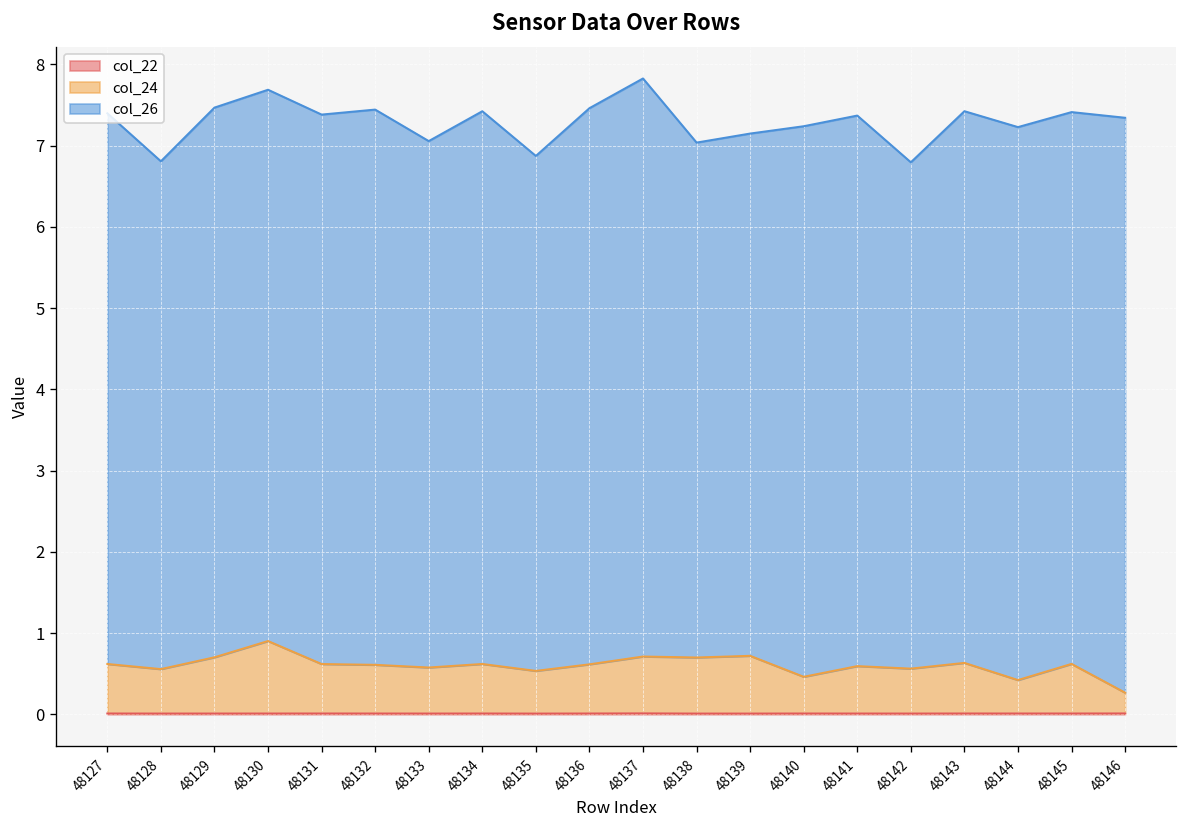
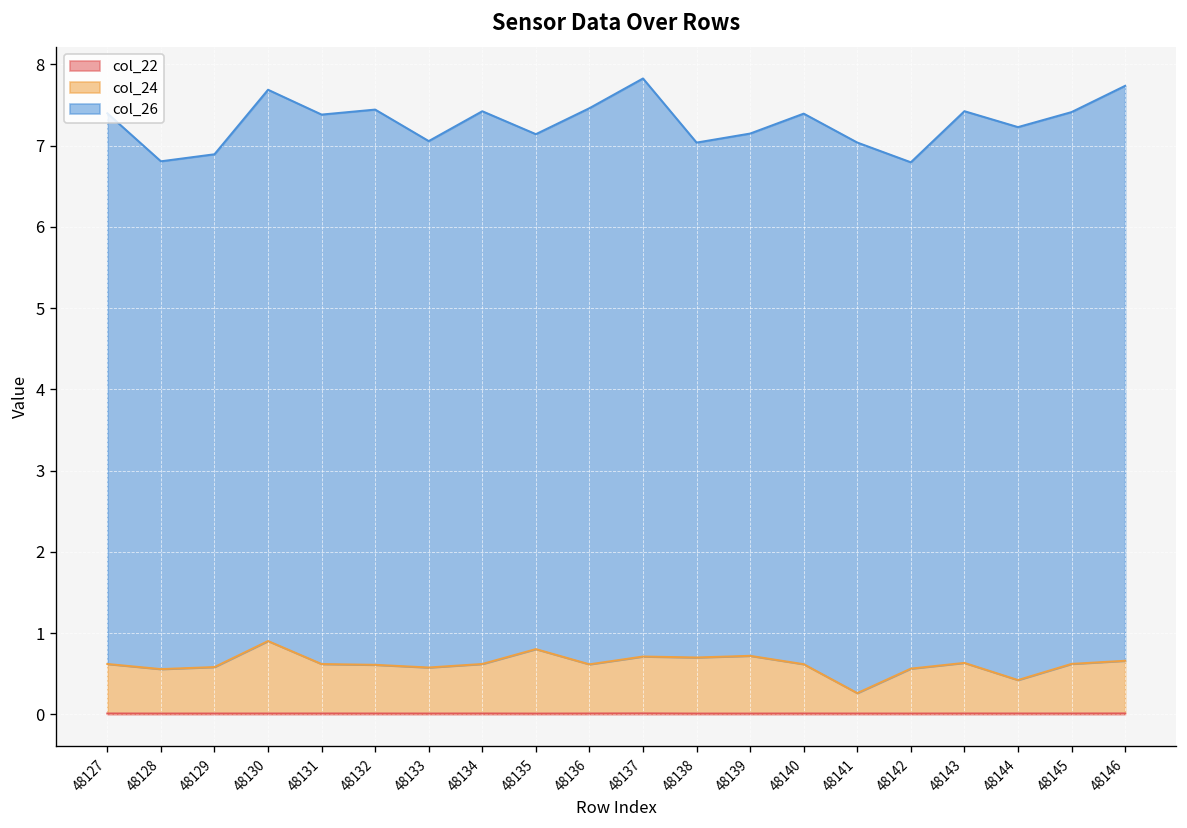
col_24, 48129: 0.7 -> 0.6
col_26, 48129: 6.8 -> 6.3
col_24, 48135: 0.5 -> 0.8
col_24, 48140: 0.5 -> 0.6
col_24, 48141: 0.6 -> 0.3
col_24, 48146: 0.3 -> 0.6
